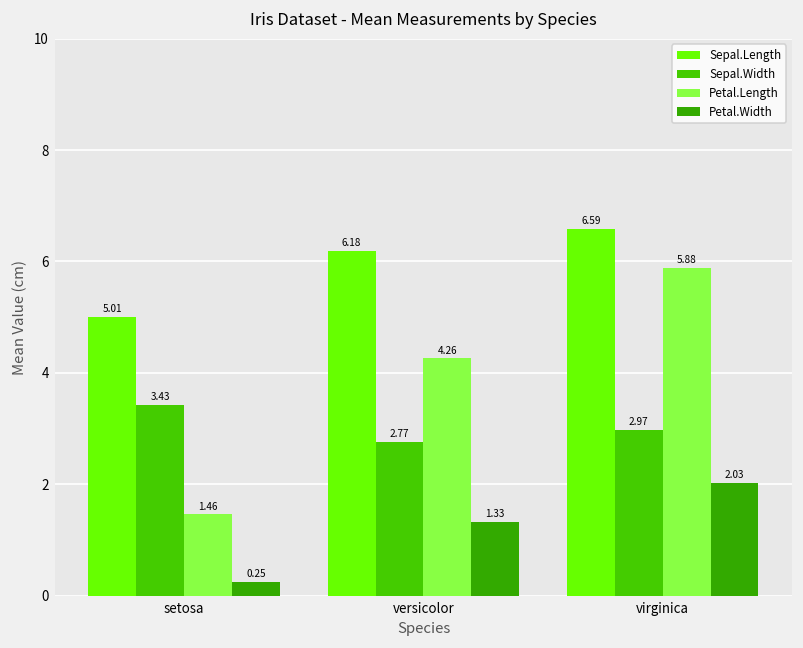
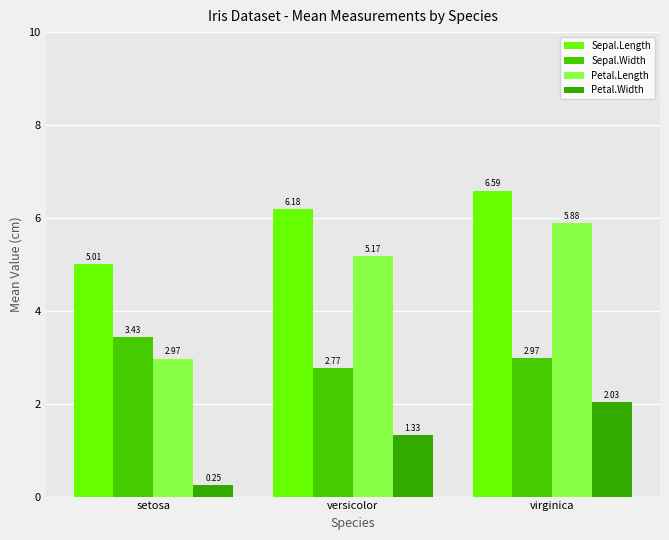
Petal.Length, setosa: 1.46 -> 2.97
Petal.Length, versicolor: 4.26 -> 5.17
